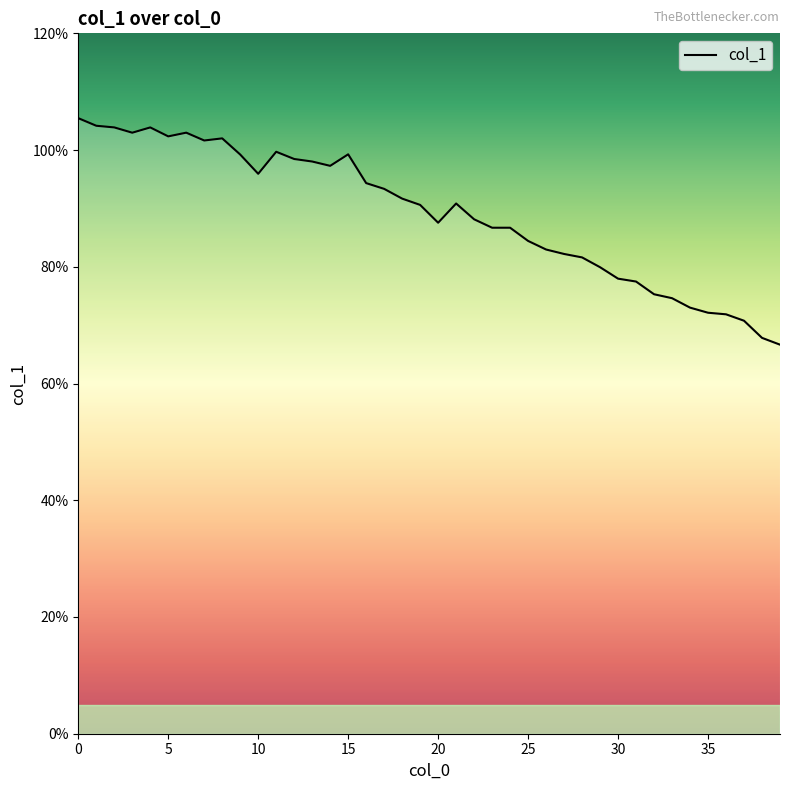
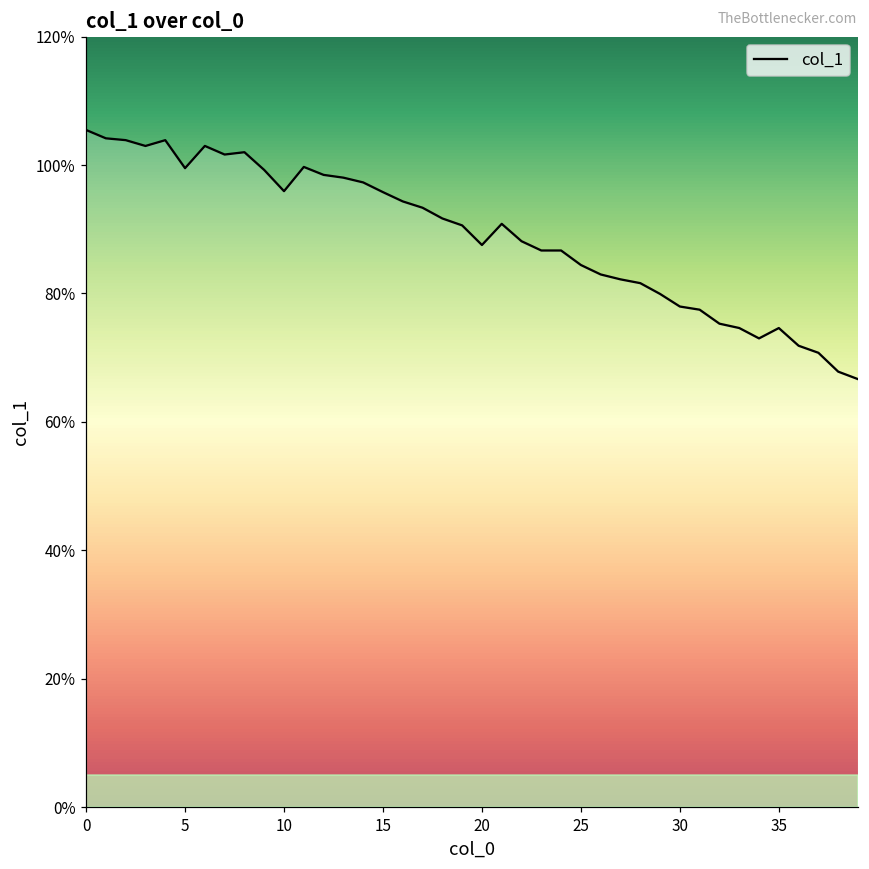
5: 102% -> 100%
15: 99% -> 96%
35: 72% -> 75%
